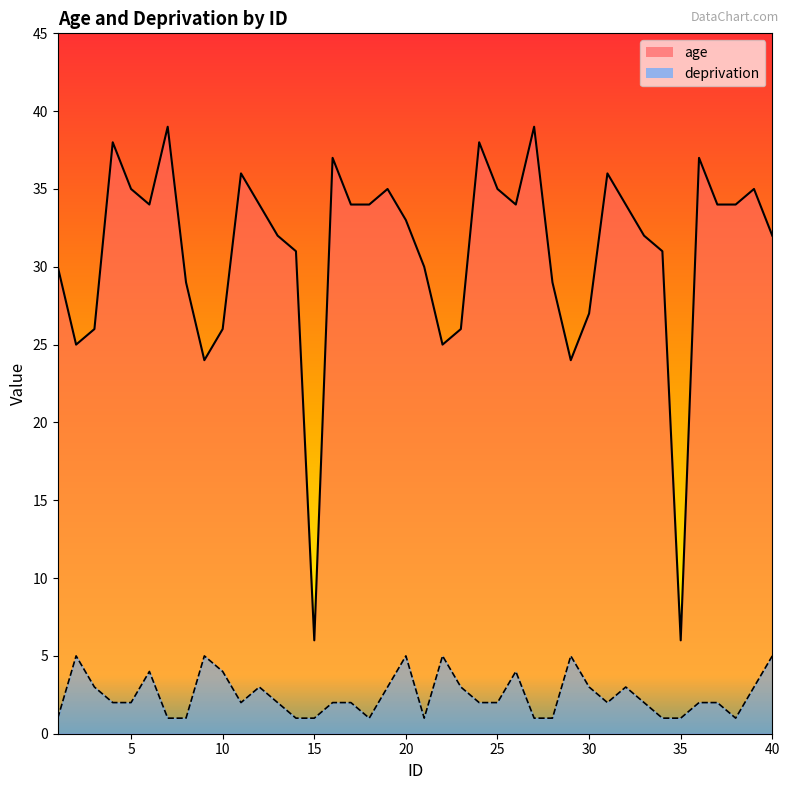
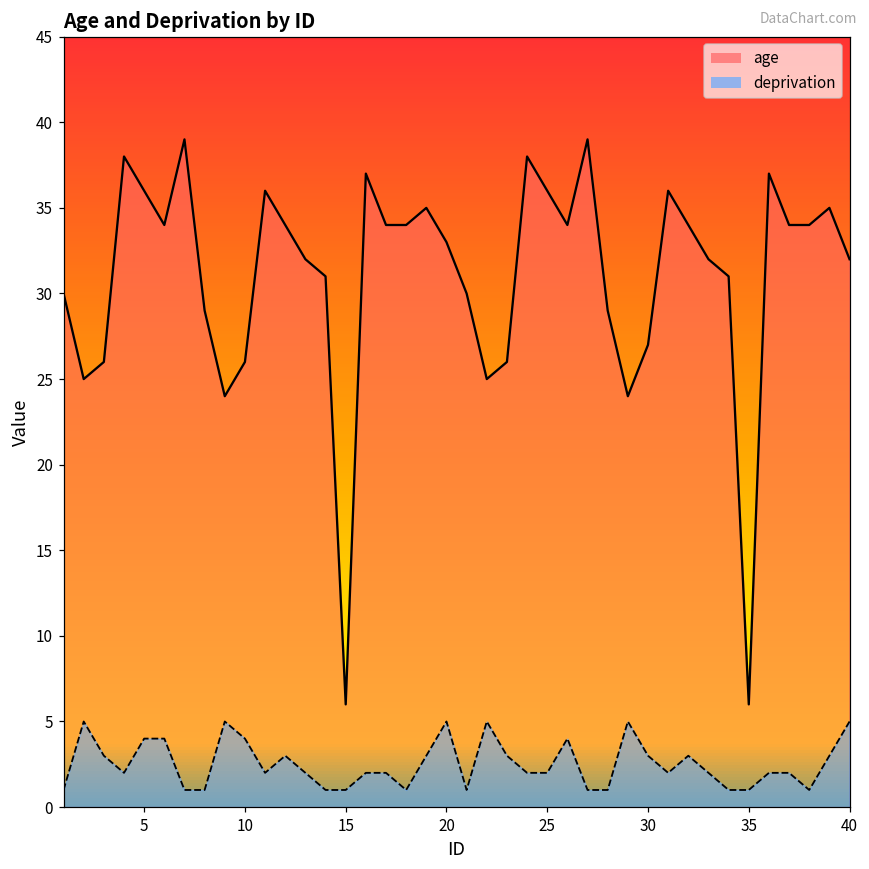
age, 5: 35 -> 36
deprivation, 5: 2 -> 4
age, 25: 35 -> 36
